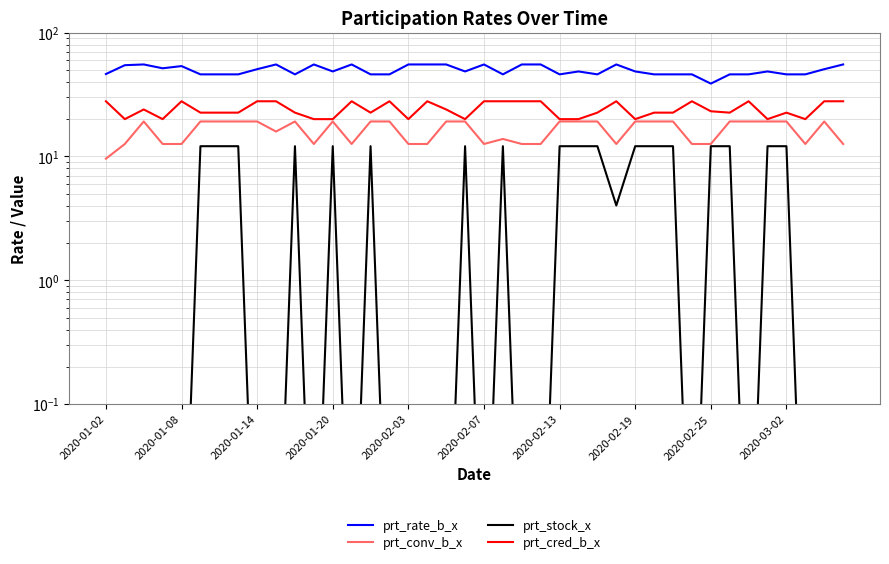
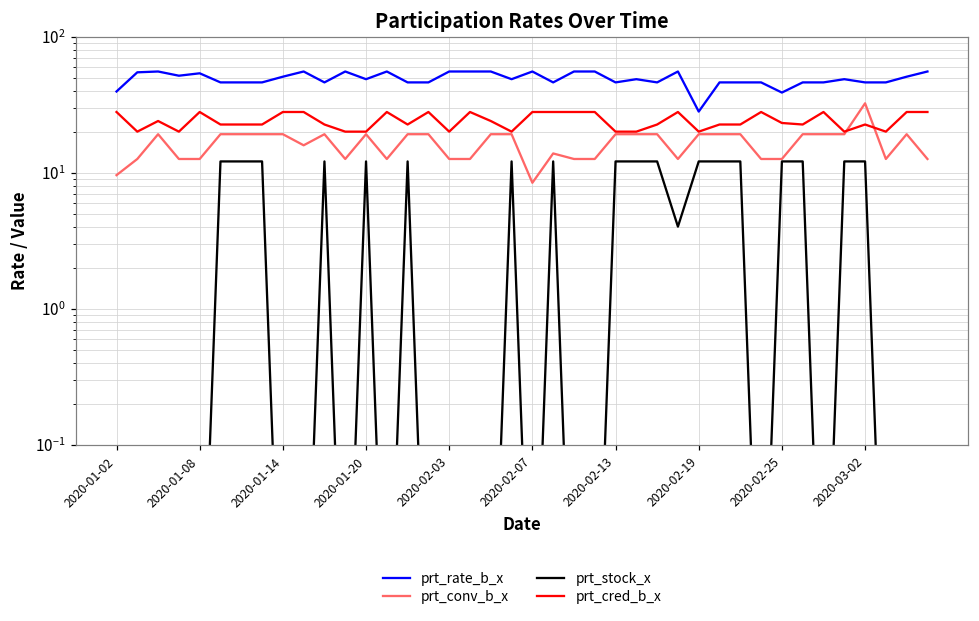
prt_rate_b_x, 2020-01-02: 46 -> 40
prt_conv_b_x, 2020-02-07: 13 -> 8
prt_rate_b_x, 2020-02-19: 49 -> 28
prt_conv_b_x, 2020-03-02: 19 -> 32
